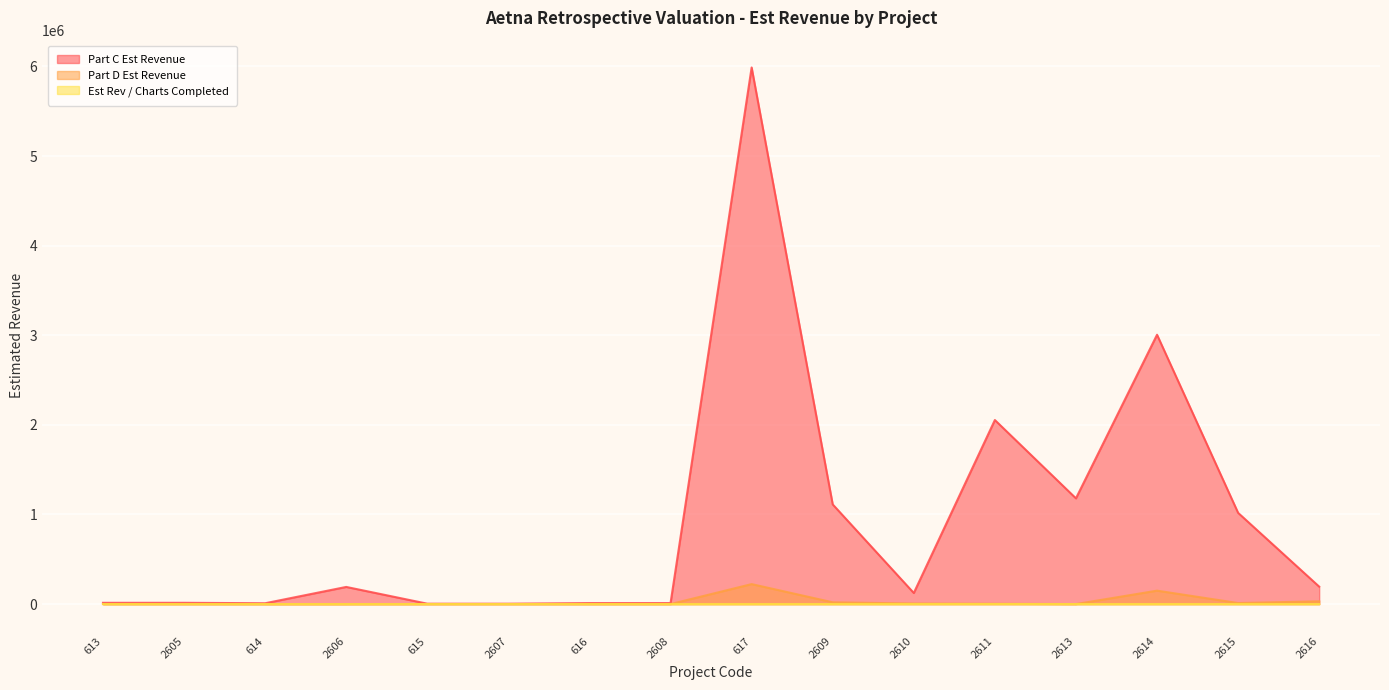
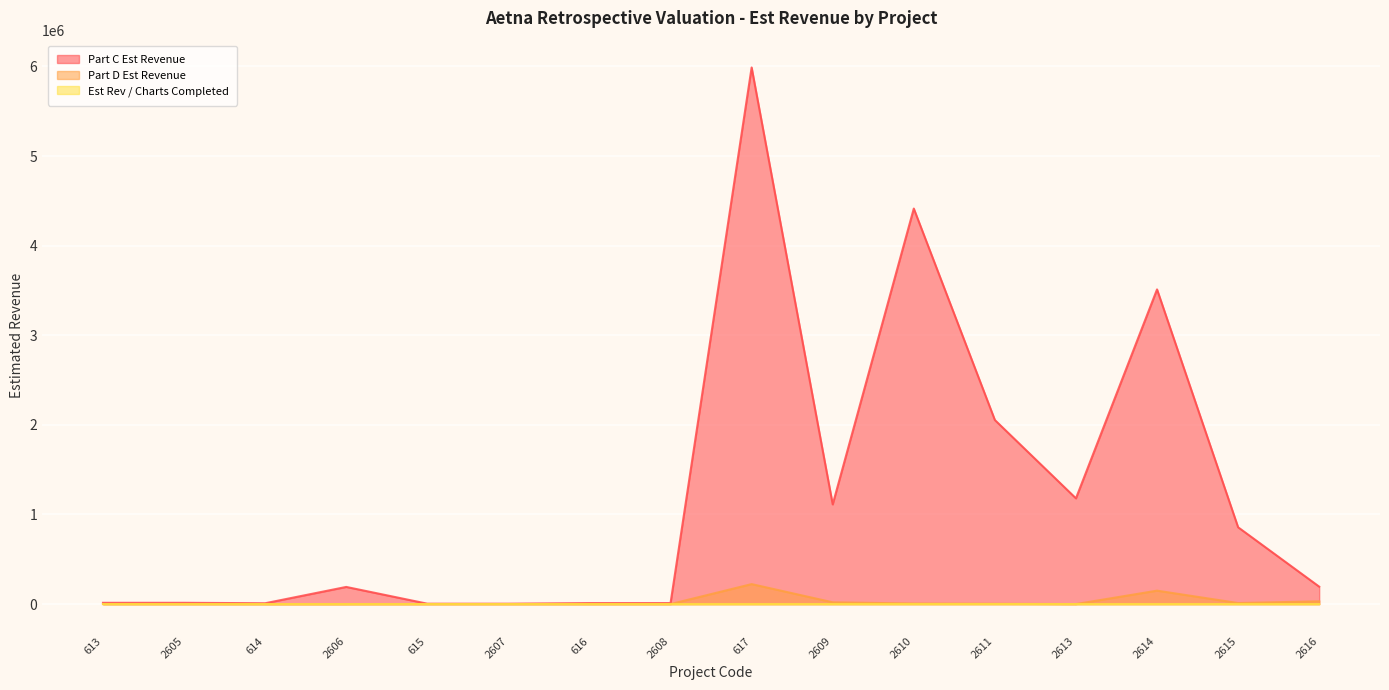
Part C Est Revenue, 2610: 100000 -> 4400000
Part C Est Revenue, 2614: 3000000 -> 3500000
Part C Est Revenue, 2615: 1000000 -> 900000
